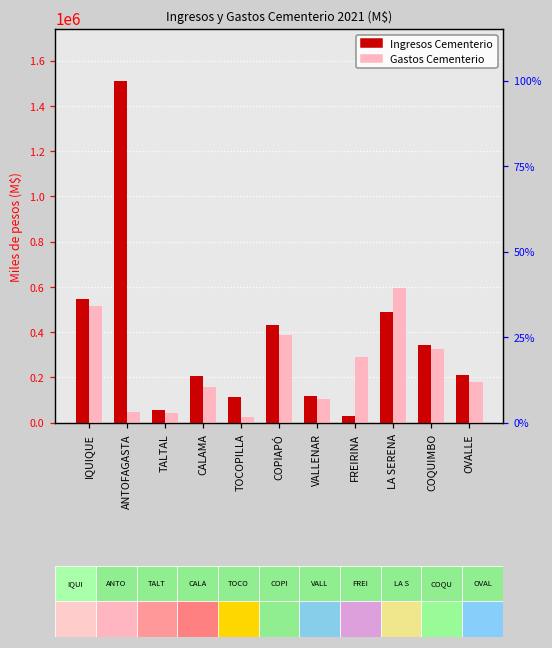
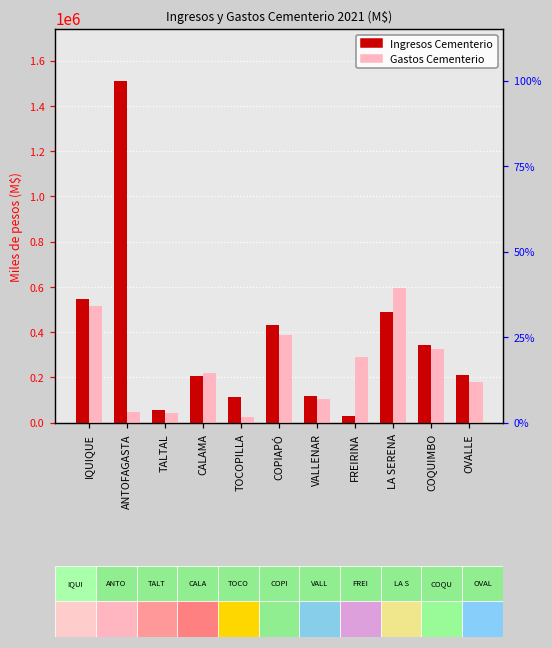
Gastos Cementerio, CALAMA: 160000 -> 220000
